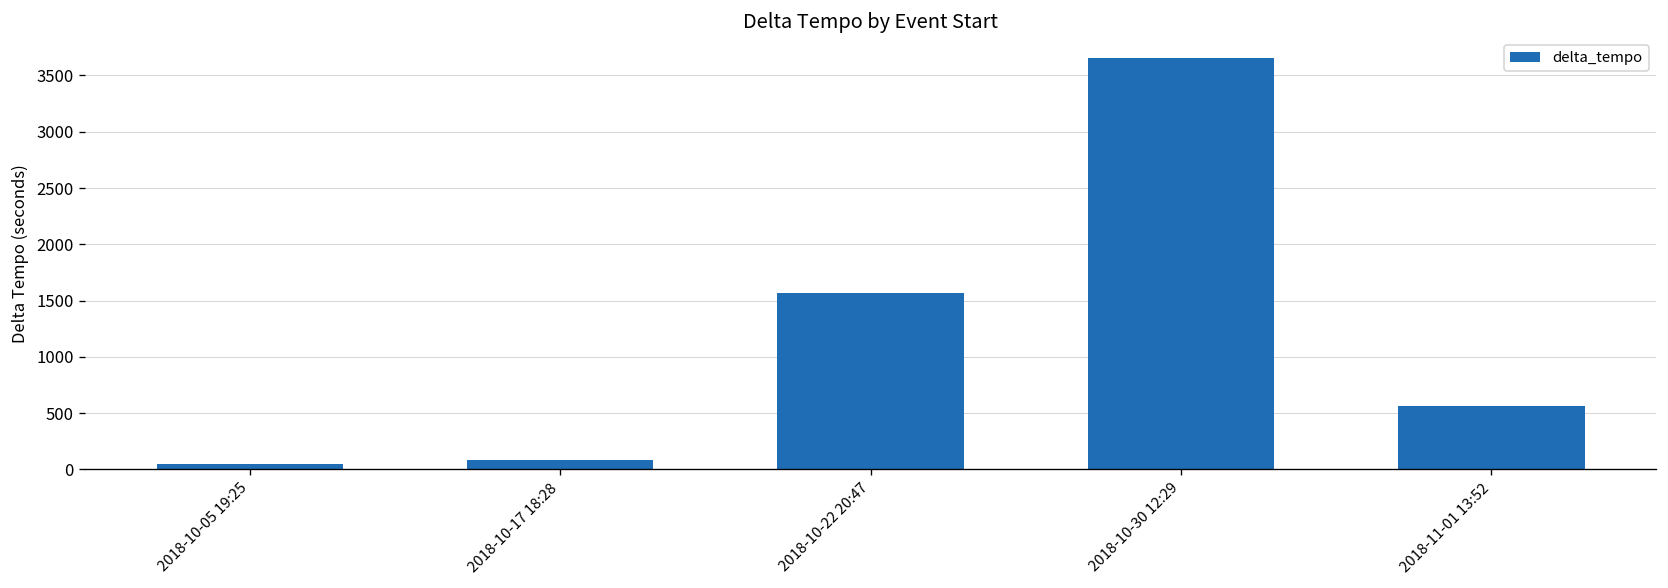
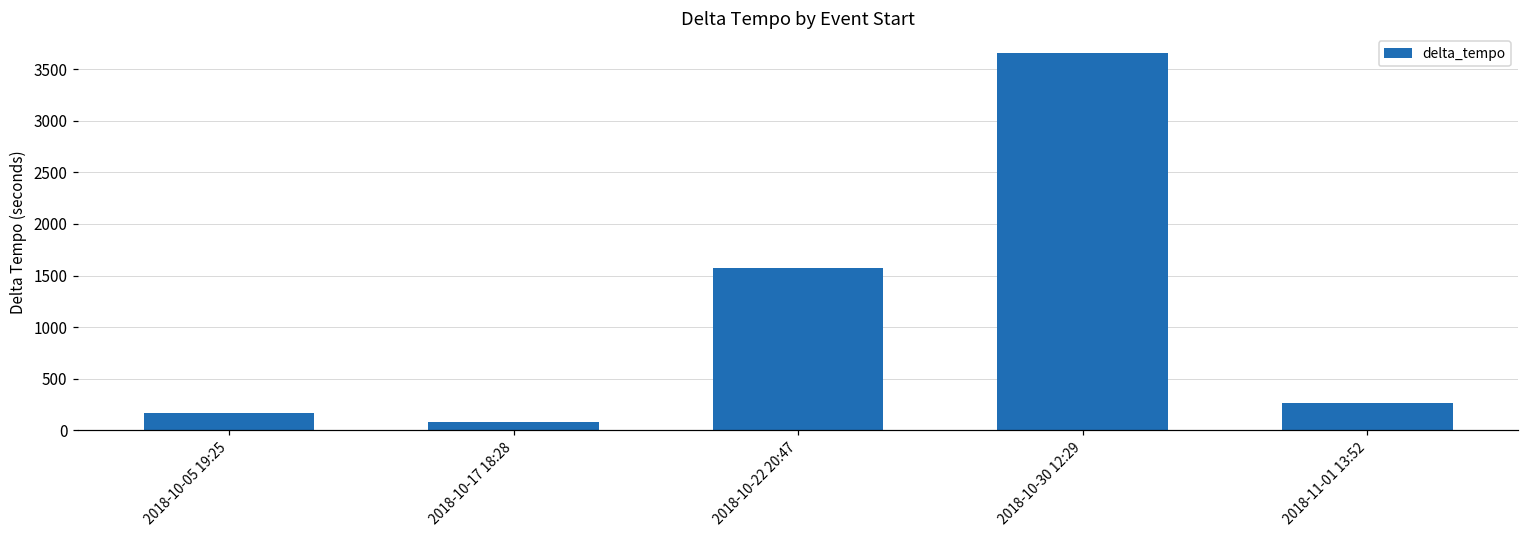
2018-10-05 19:25: 0 -> 200
2018-11-01 13:52: 600 -> 300
